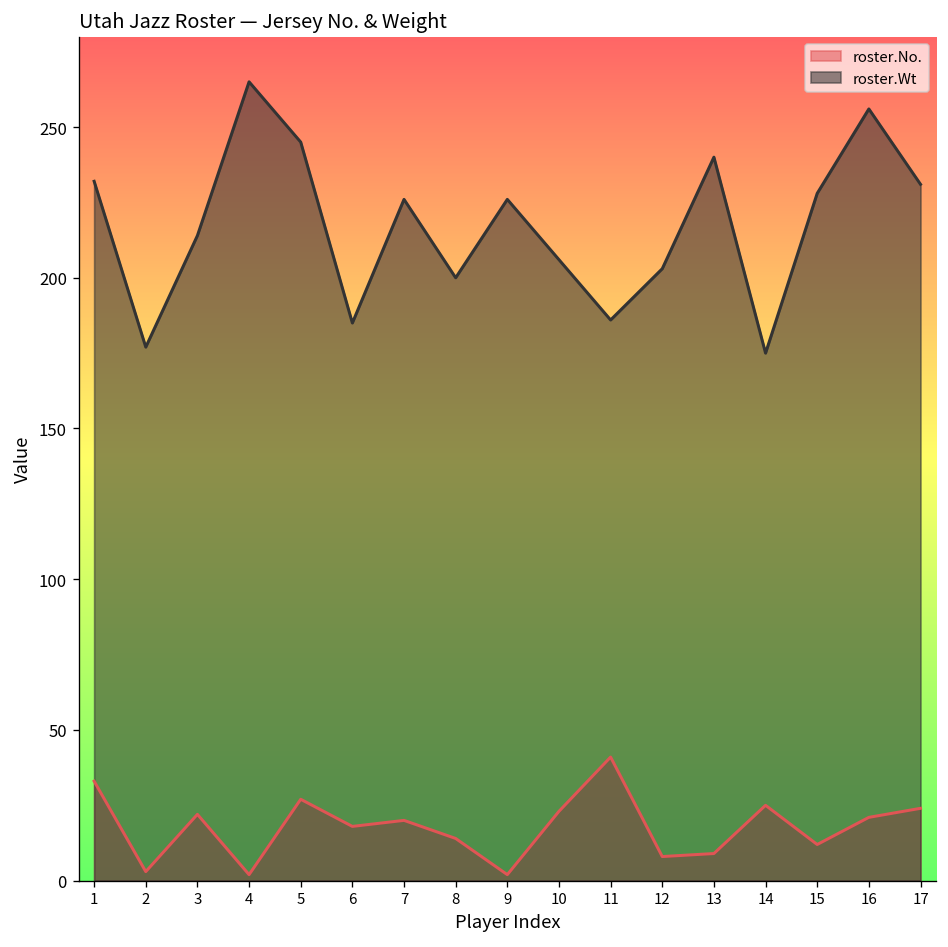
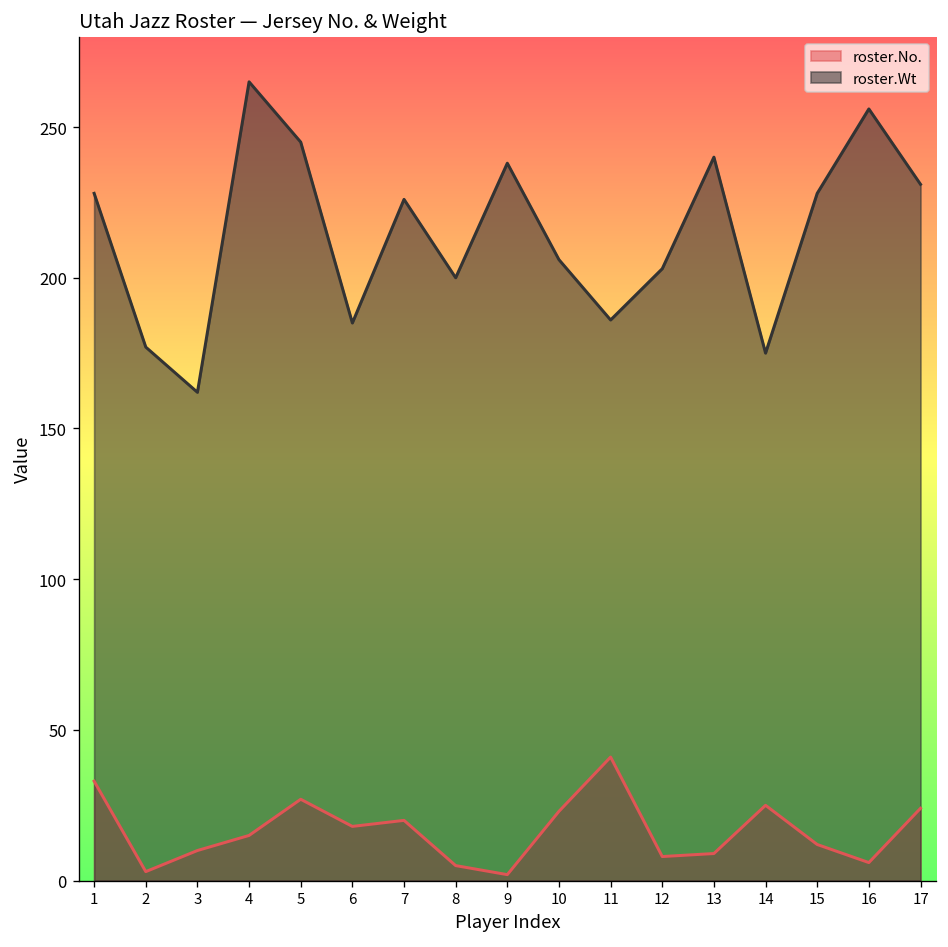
roster.Wt, 1: 232 -> 228
roster.No., 3: 22 -> 10
roster.Wt, 3: 214 -> 162
roster.No., 4: 2 -> 15
roster.No., 8: 14 -> 5
roster.Wt, 9: 226 -> 238
roster.No., 16: 21 -> 6
